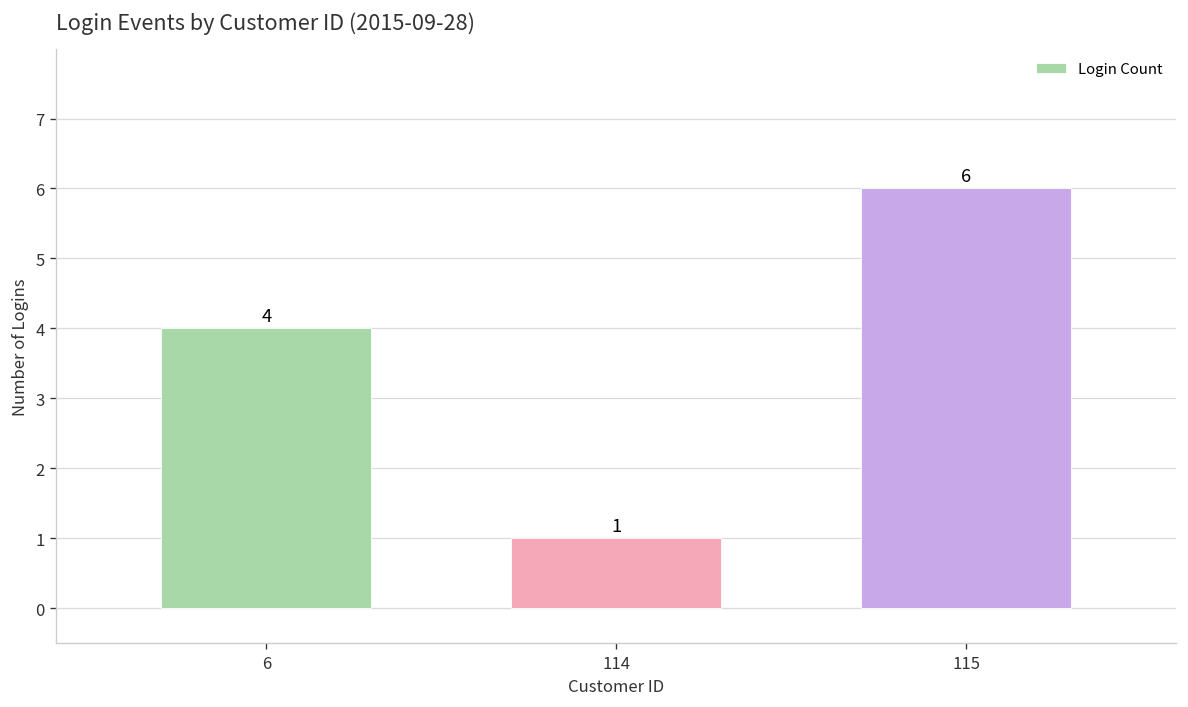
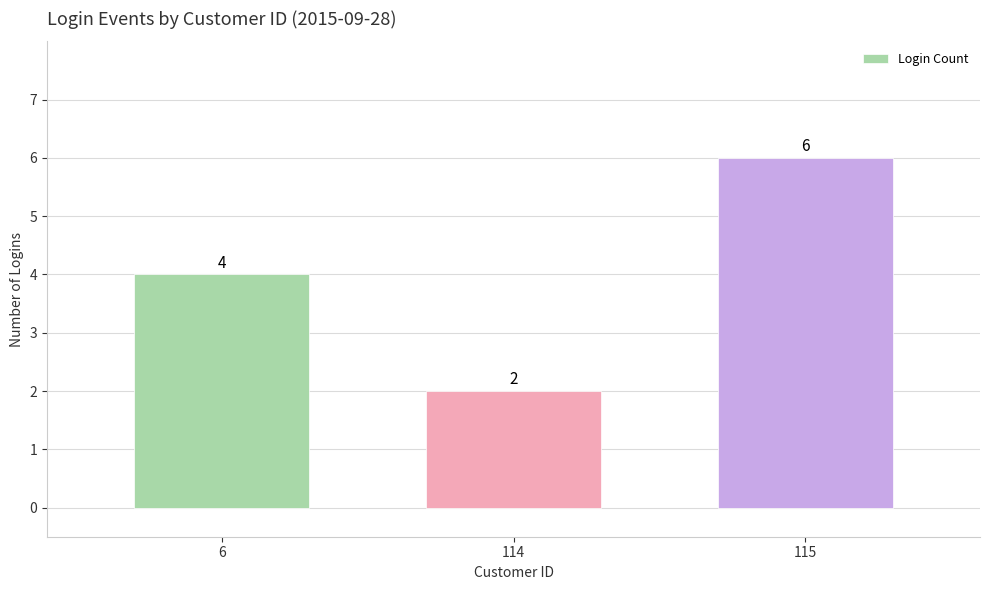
114: 1 -> 2
